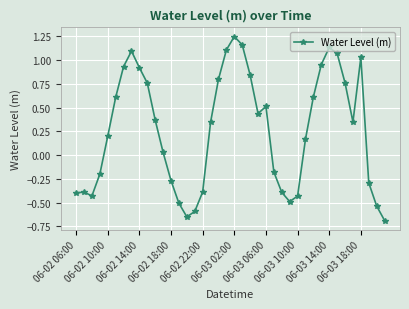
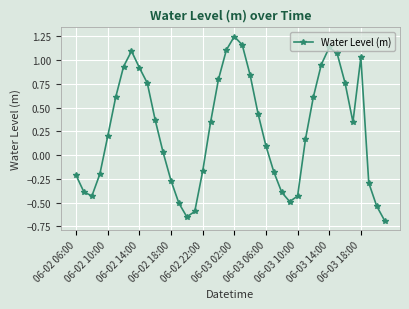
06-02 06:00: -0.4 -> -0.2
06-02 22:00: -0.4 -> -0.2
06-03 06:00: 0.5 -> 0.1
